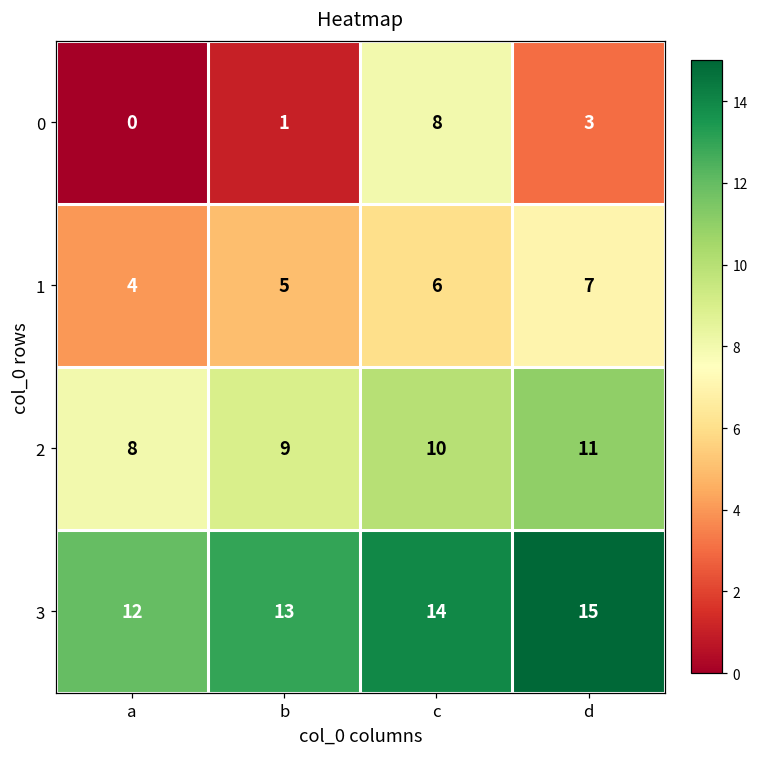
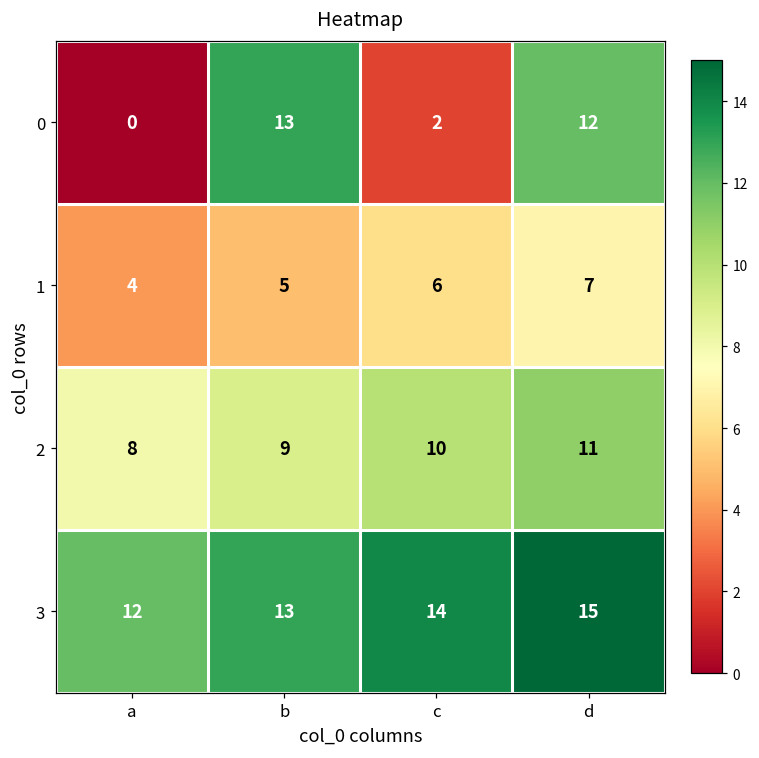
0, b: 1 -> 13
0, c: 8 -> 2
0, d: 3 -> 12
